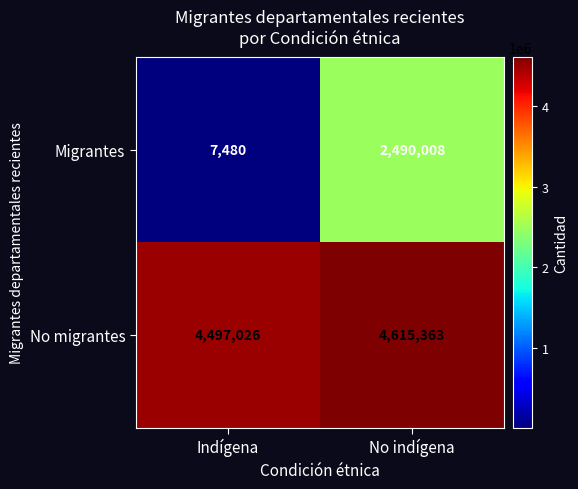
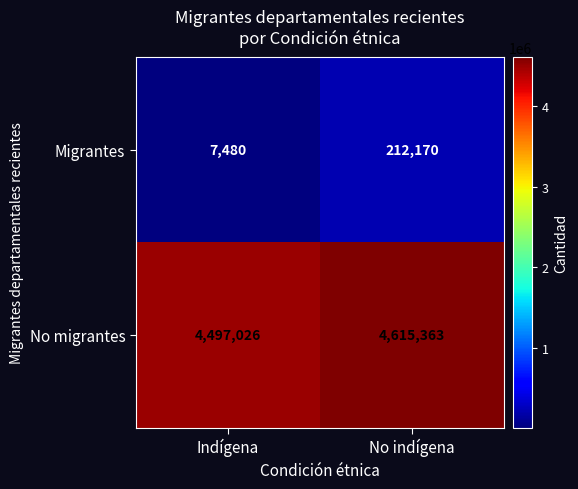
Migrantes, No indígena: 2,490,008 -> 212,170
